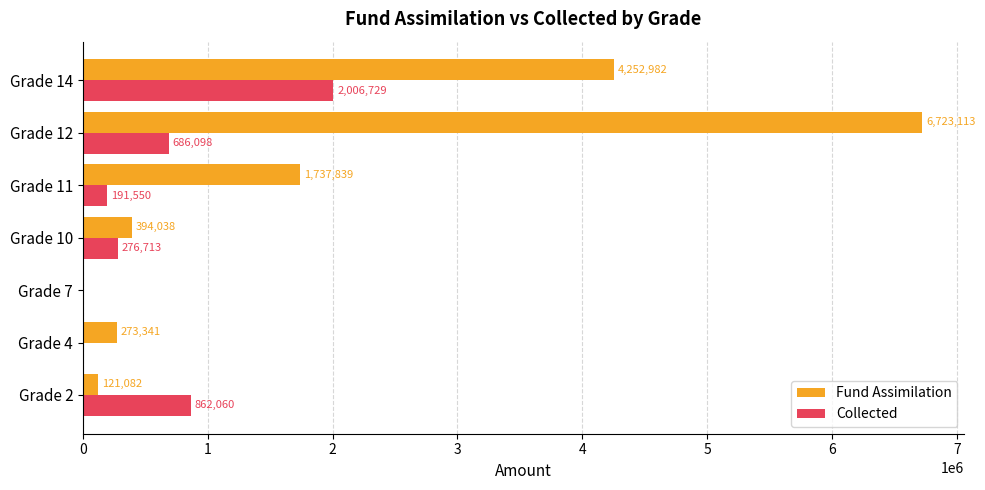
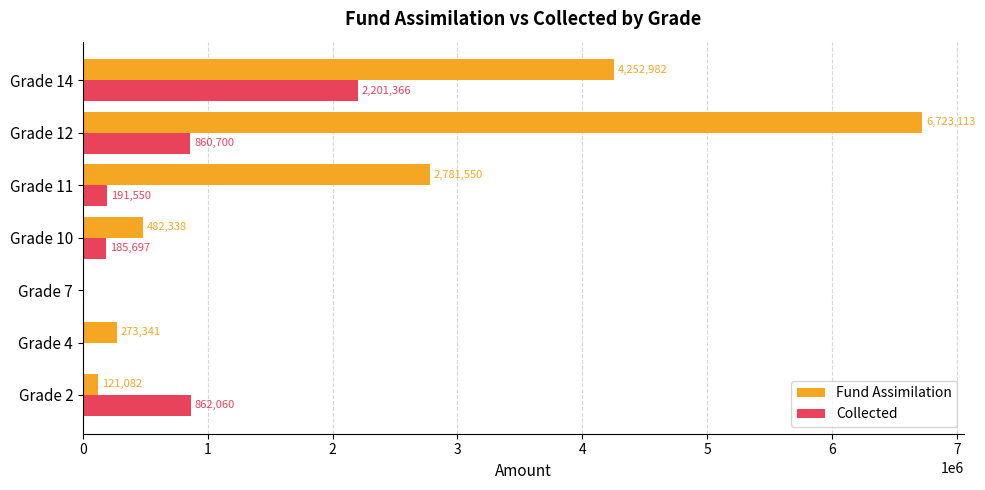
Collected, Grade 14: 2,006,729 -> 2,201,366
Collected, Grade 12: 686,098 -> 860,700
Fund Assimilation, Grade 11: 1,737,839 -> 2,781,550
Fund Assimilation, Grade 10: 394,038 -> 482,338
Collected, Grade 10: 276,713 -> 185,697
